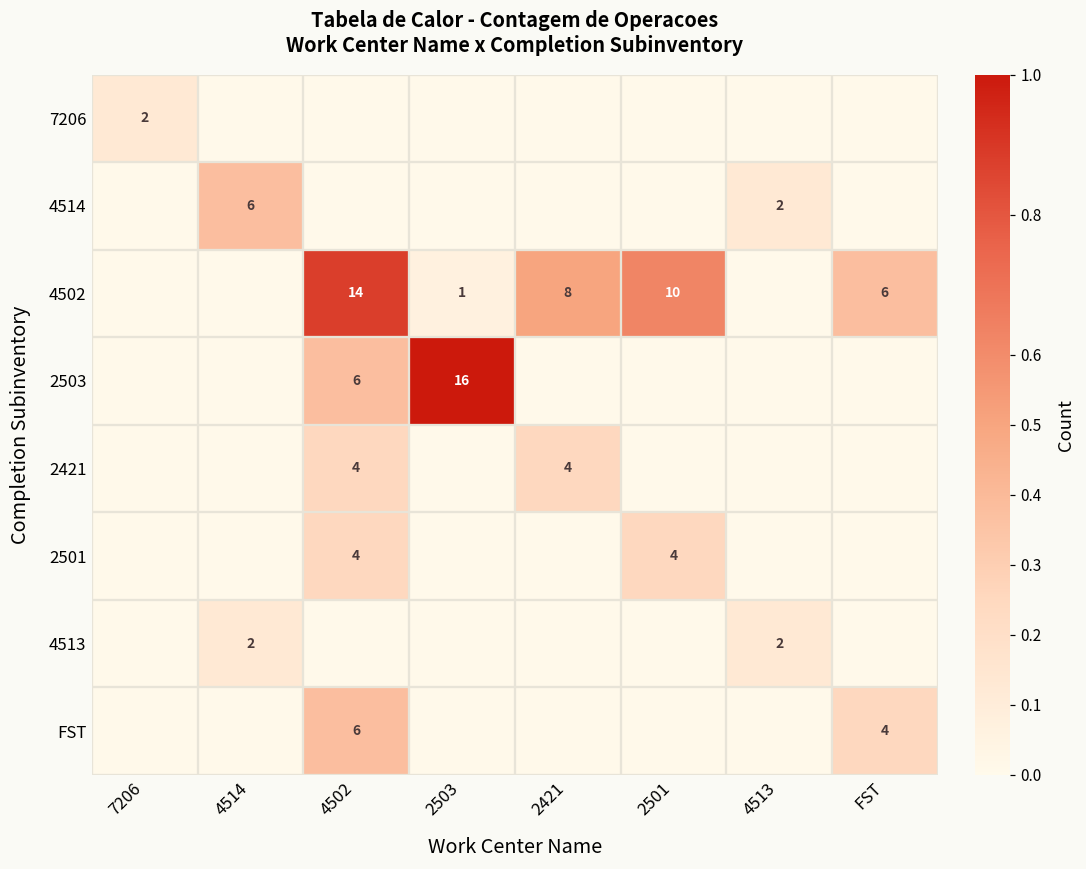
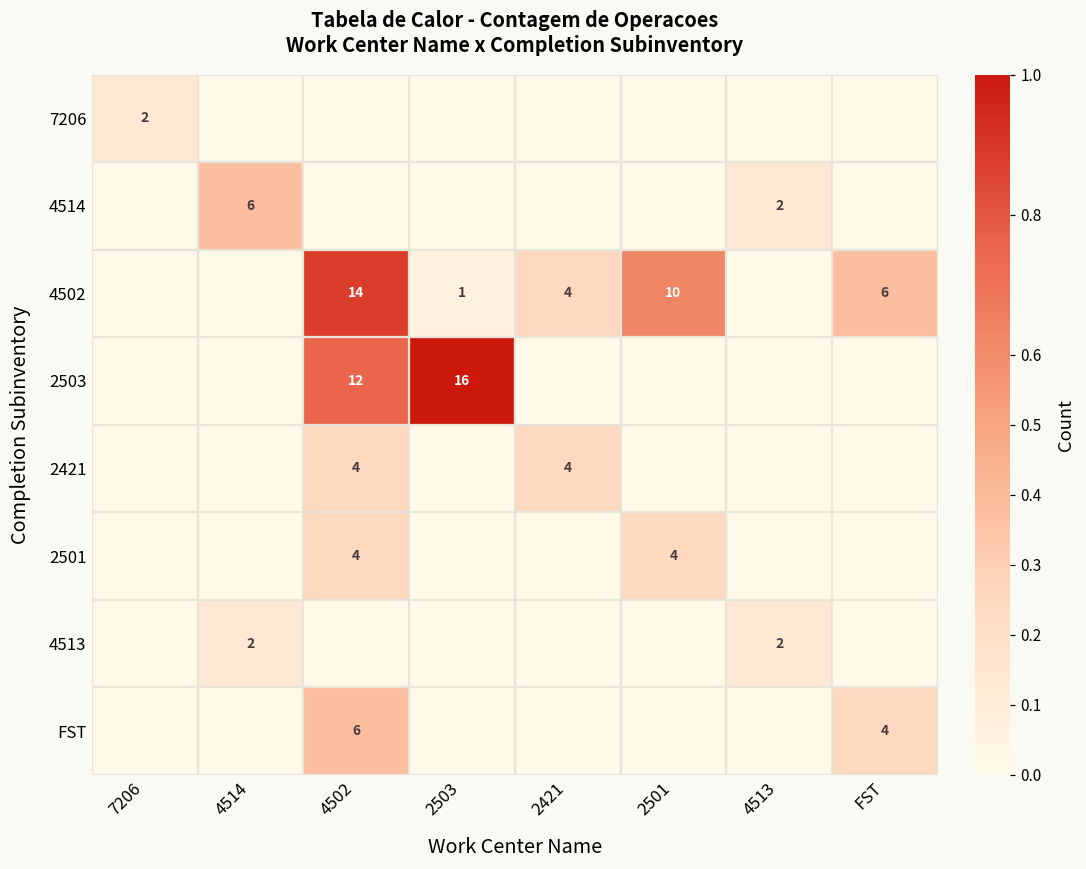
4502, 2421: 8 -> 4
2503, 4502: 6 -> 12
